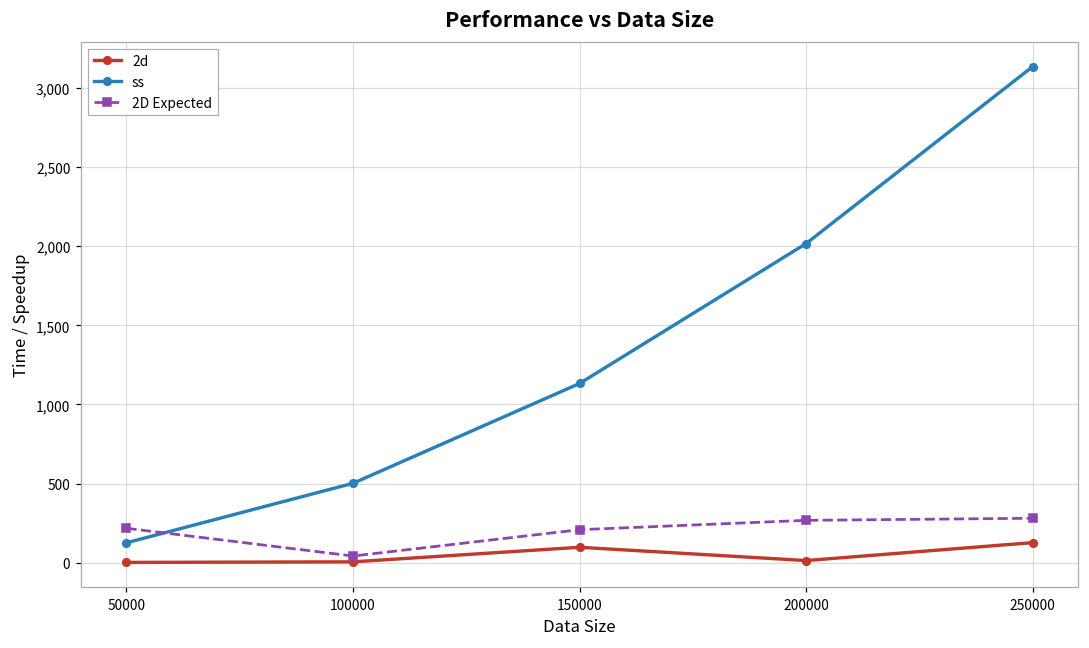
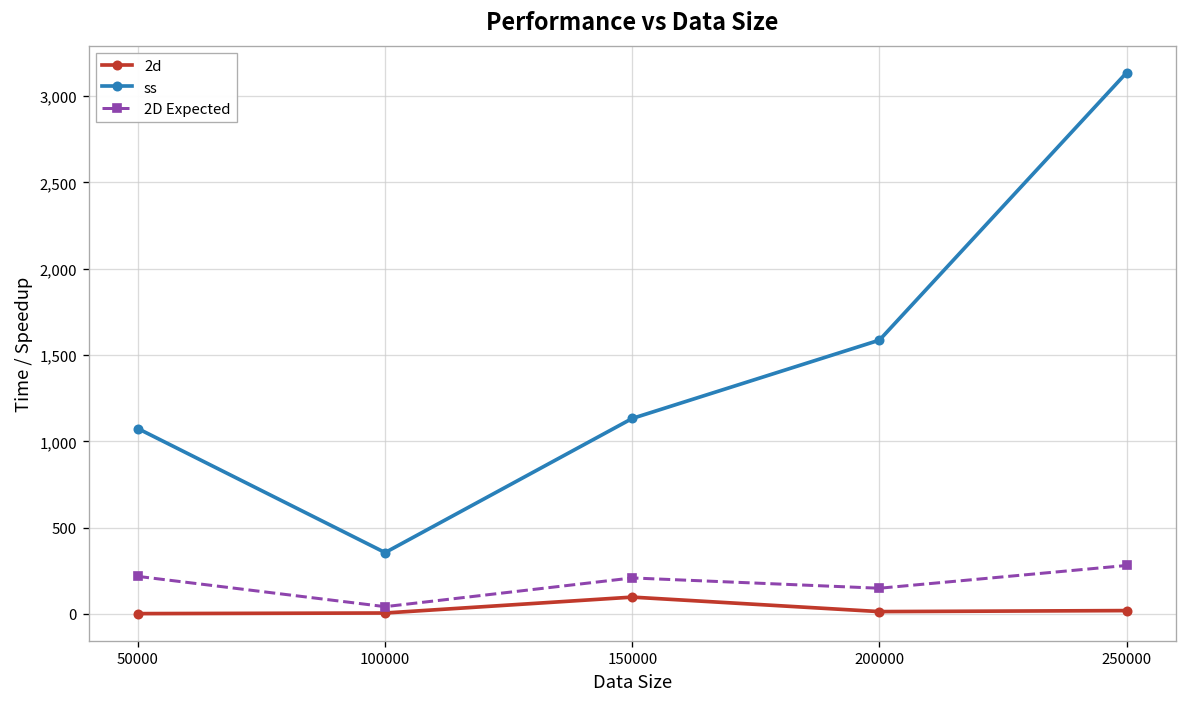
ss, 50000: 130 -> 1,070
ss, 100000: 500 -> 360
ss, 200000: 2,020 -> 1,590
2D Expected, 200000: 270 -> 150
2d, 250000: 130 -> 20
